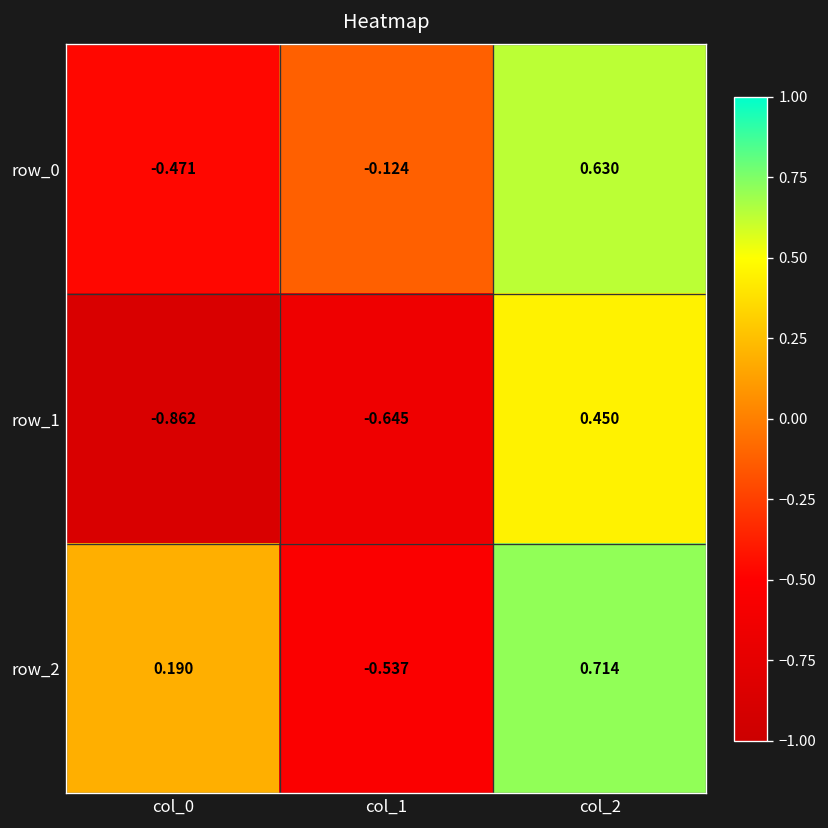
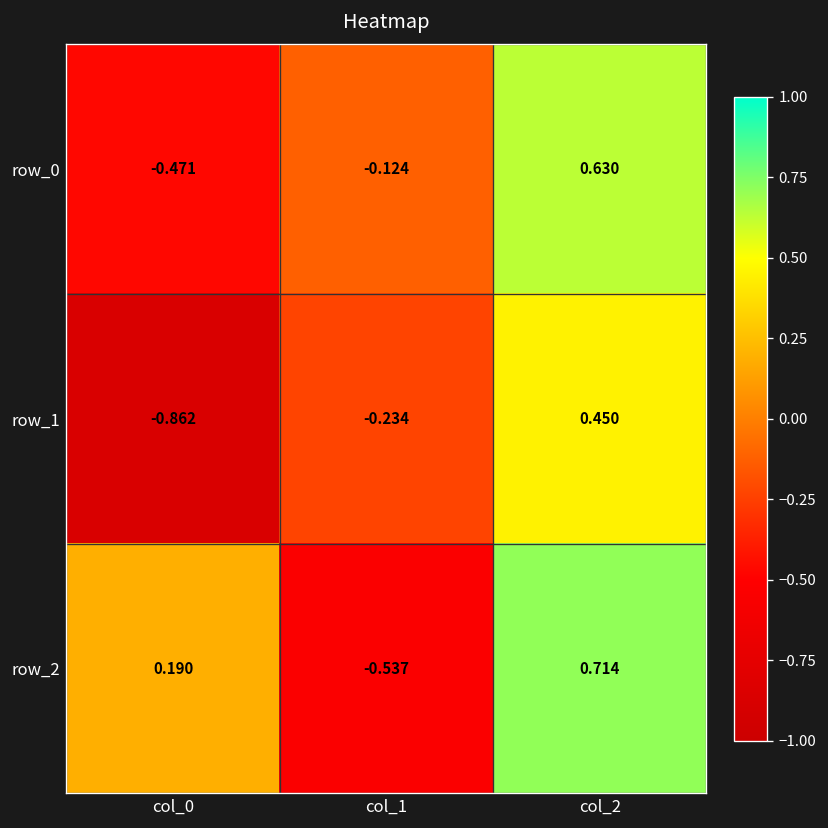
row_1, col_1: -0.645 -> -0.234
